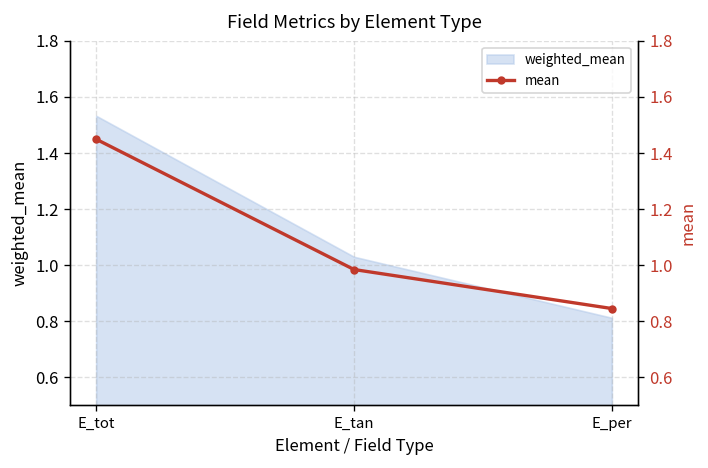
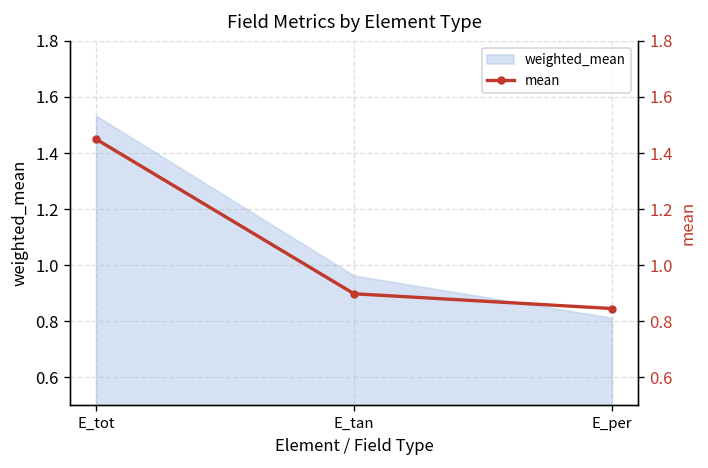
weighted_mean, E_tan: 1.03 -> 0.96
mean, E_tan: 0.98 -> 0.90
